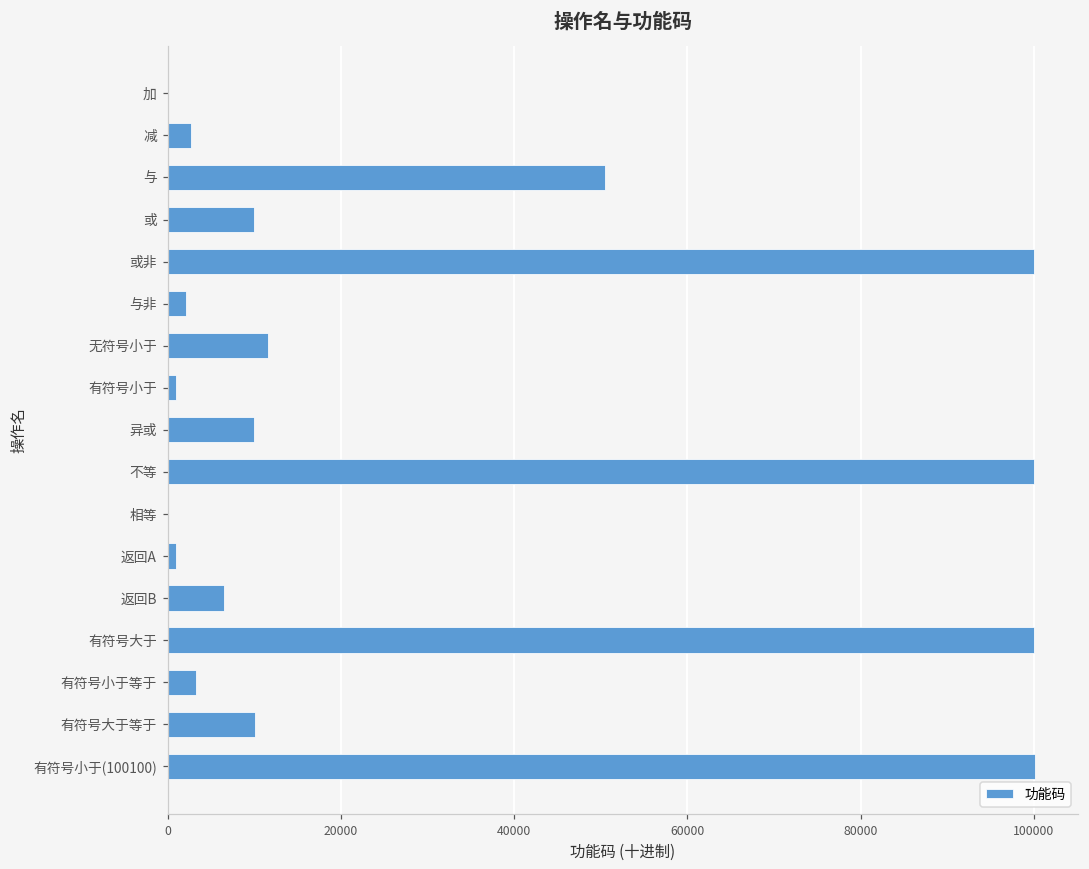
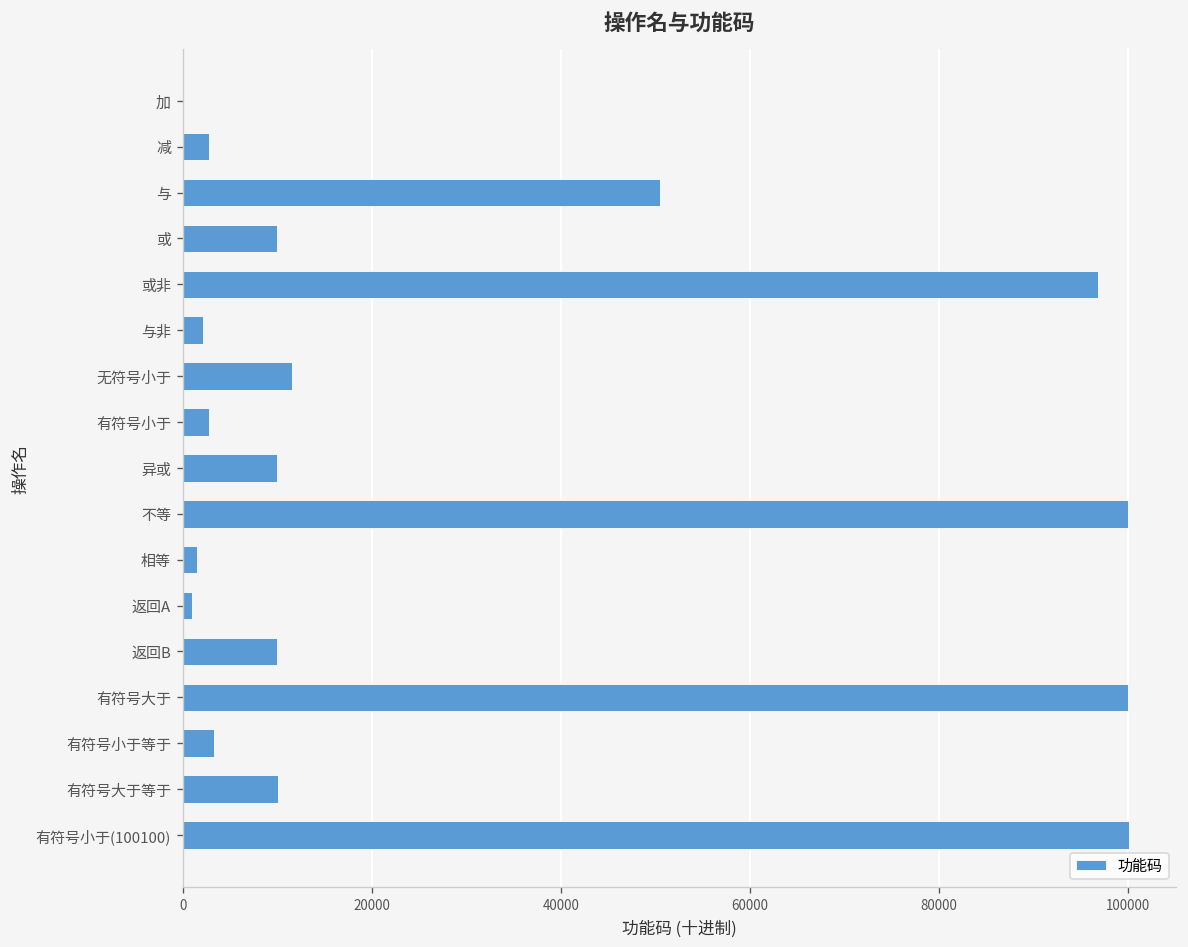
或非: 100000 -> 97000
有符号小于: 1000 -> 3000
相等: 0 -> 1000
返回B: 7000 -> 10000
